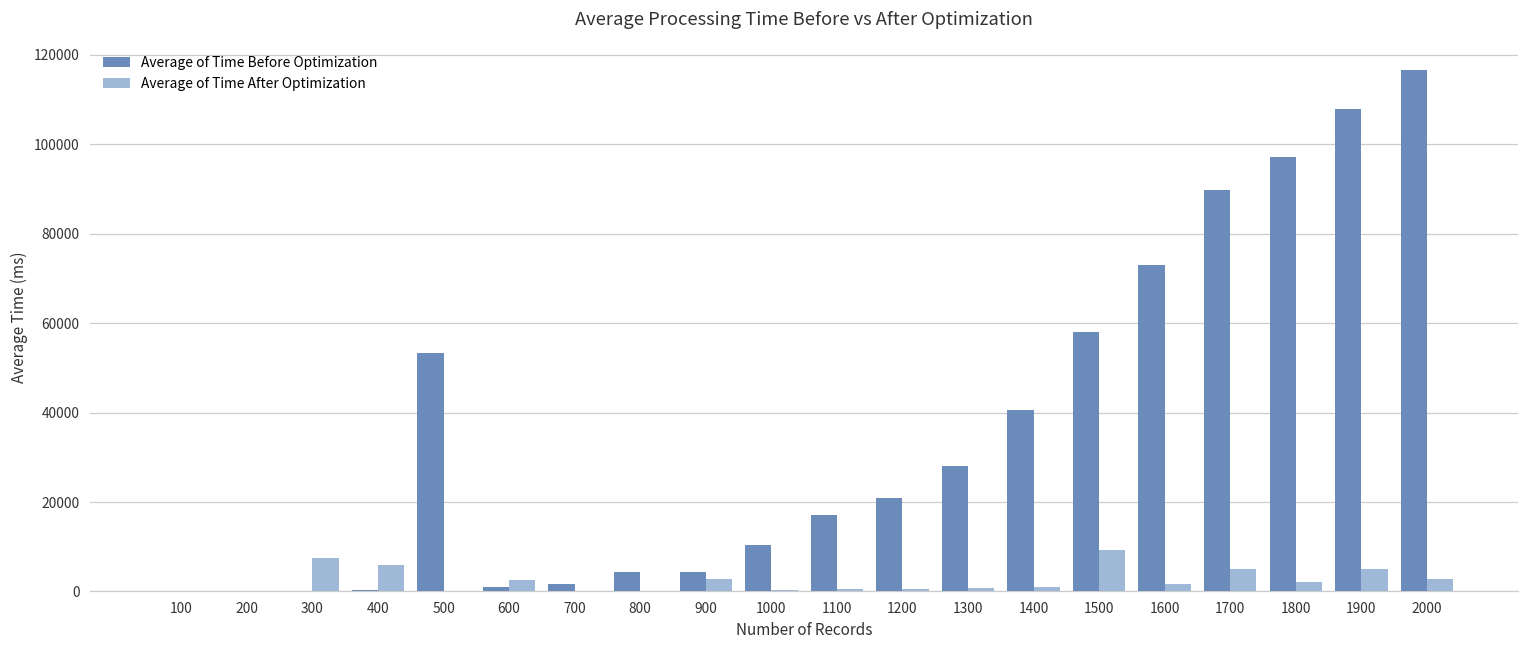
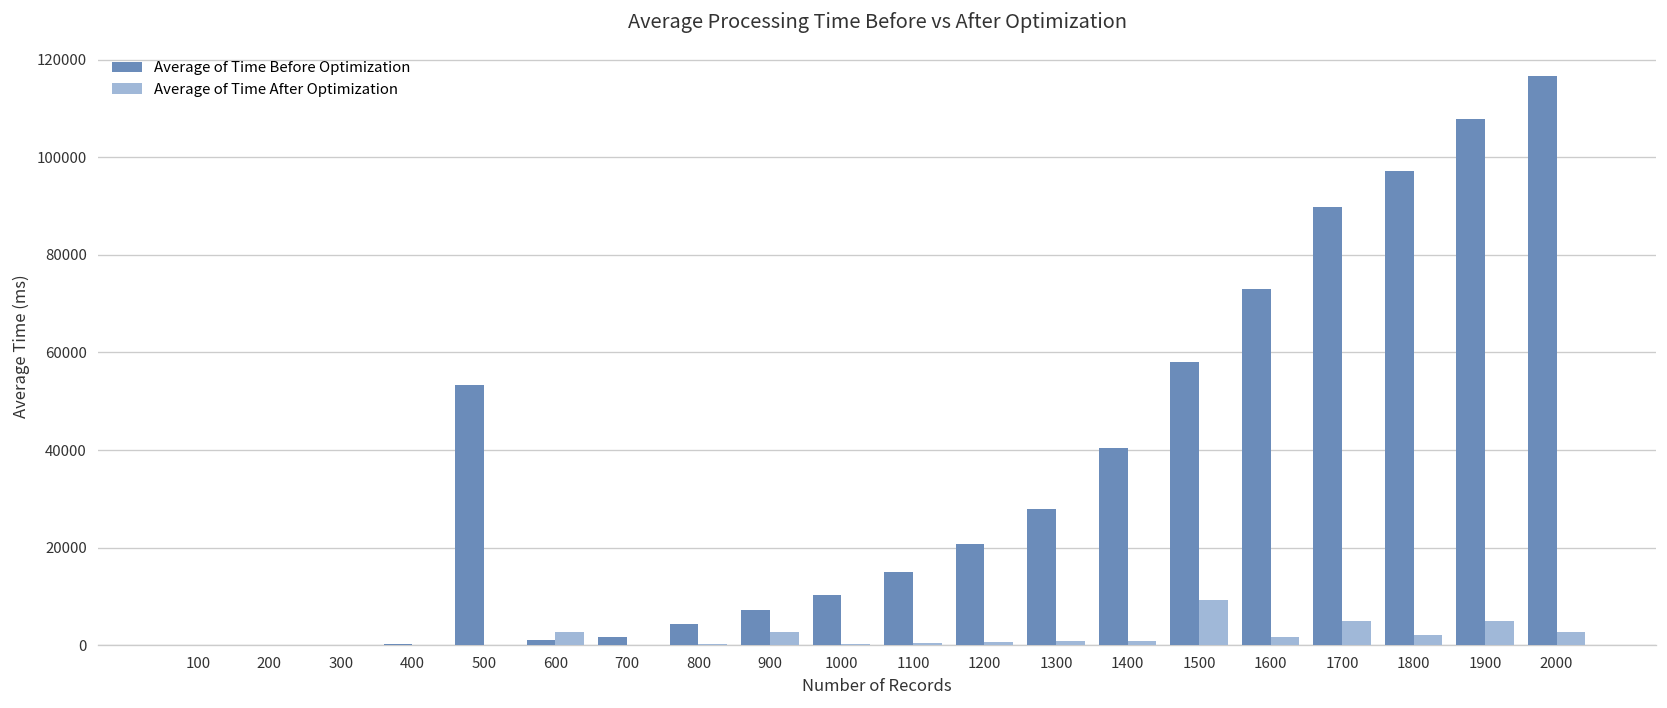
Average of Time After Optimization, 300: 7000 -> 0
Average of Time After Optimization, 400: 6000 -> 0
Average of Time Before Optimization, 900: 4000 -> 7000
Average of Time Before Optimization, 1100: 17000 -> 15000
